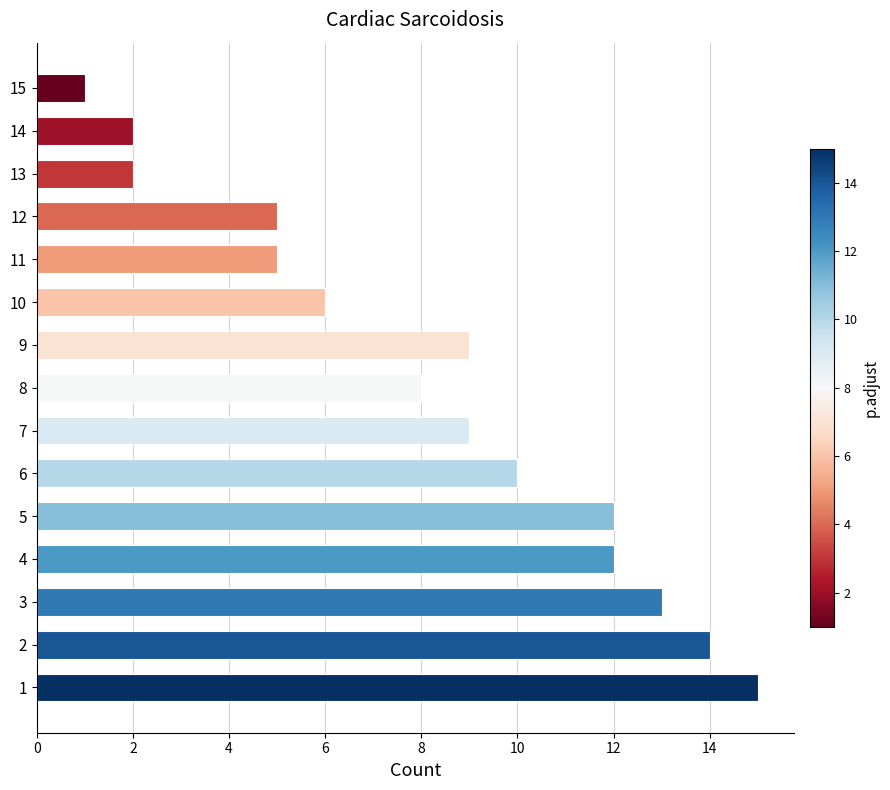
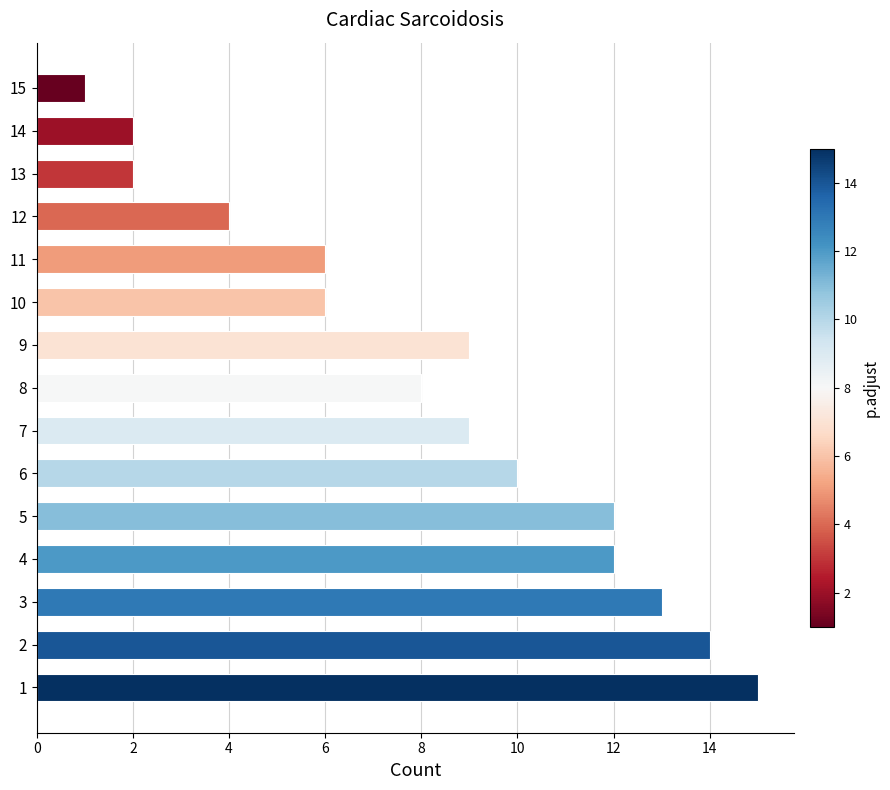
12: 5 -> 4
11: 5 -> 6
